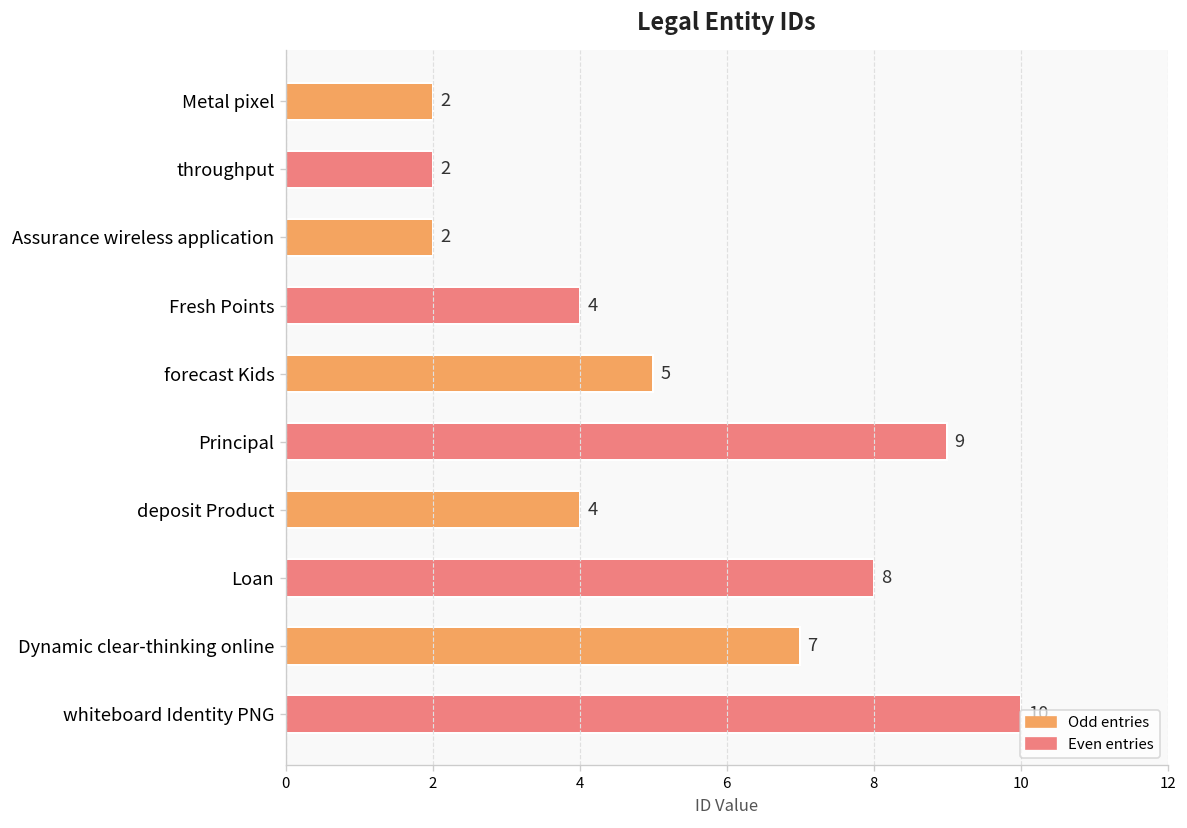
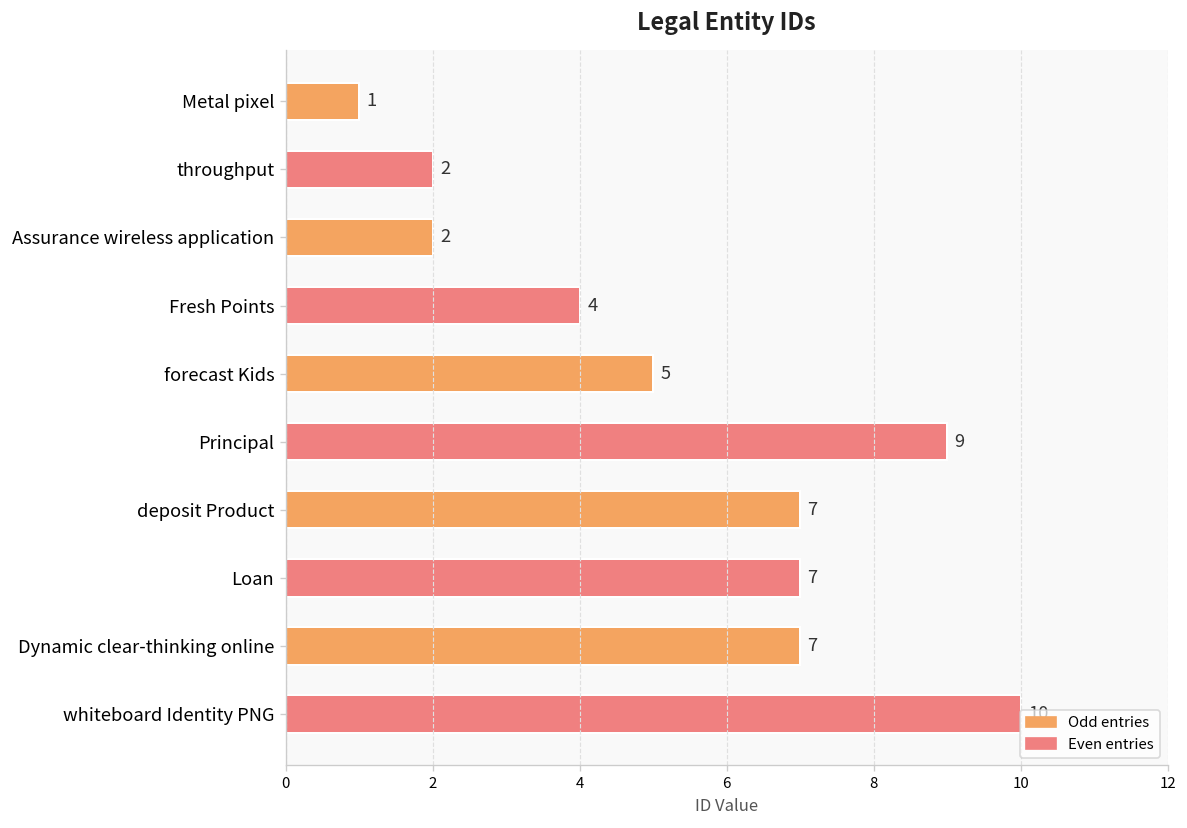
Metal pixel: 2 -> 1
deposit Product: 4 -> 7
Loan: 8 -> 7
